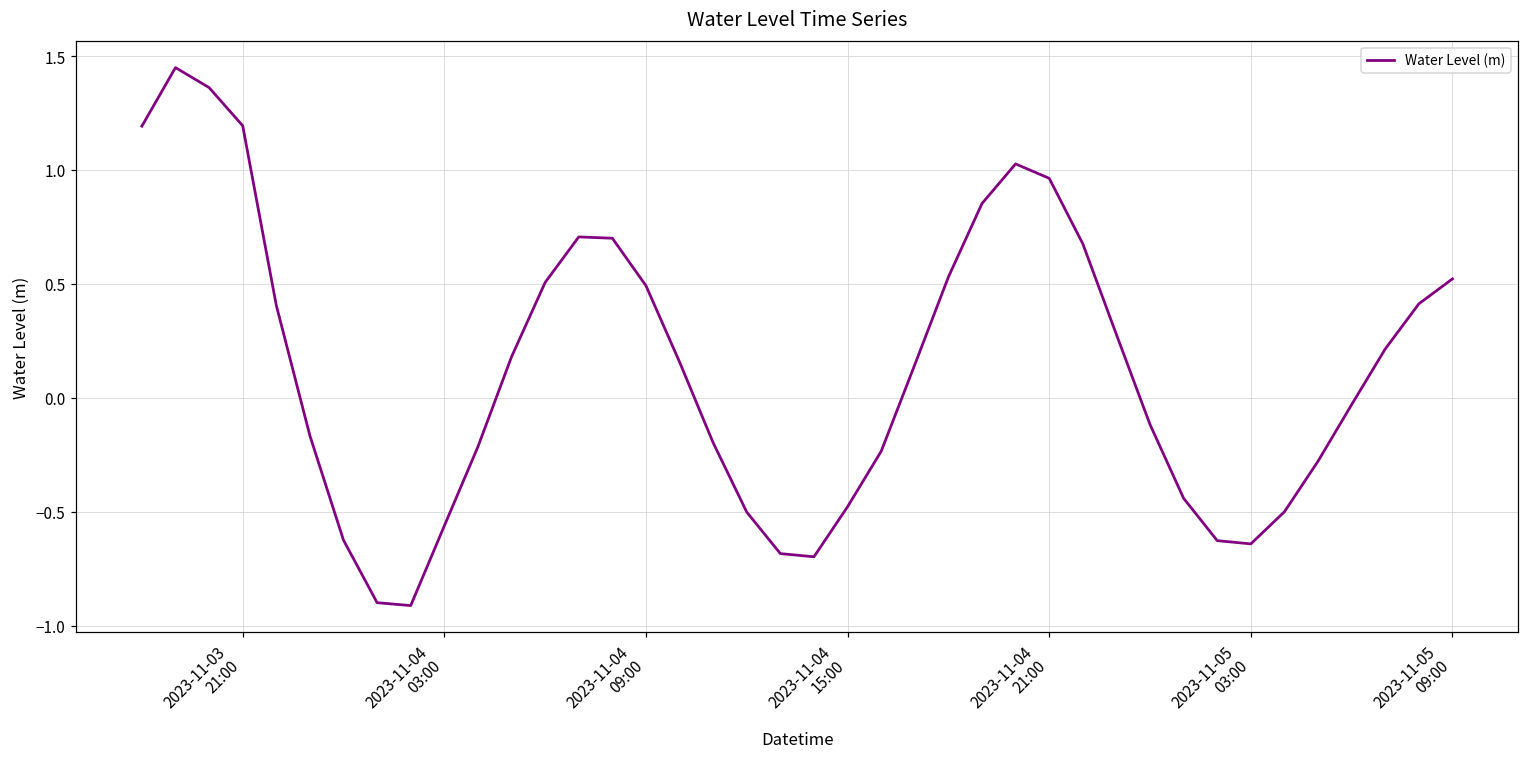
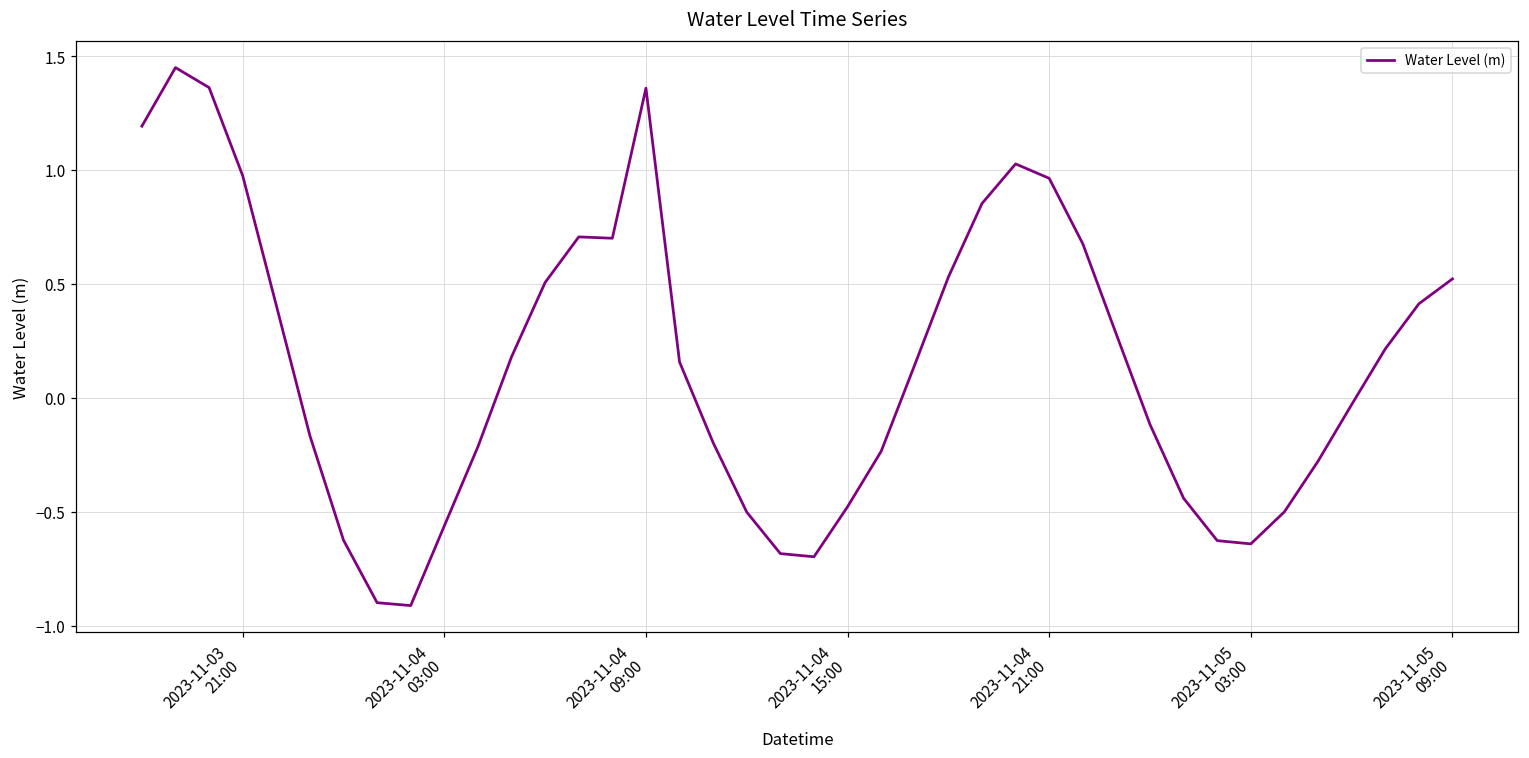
2023-11-03 21:00: 1.19 -> 0.97
2023-11-04 09:00: 0.49 -> 1.36
